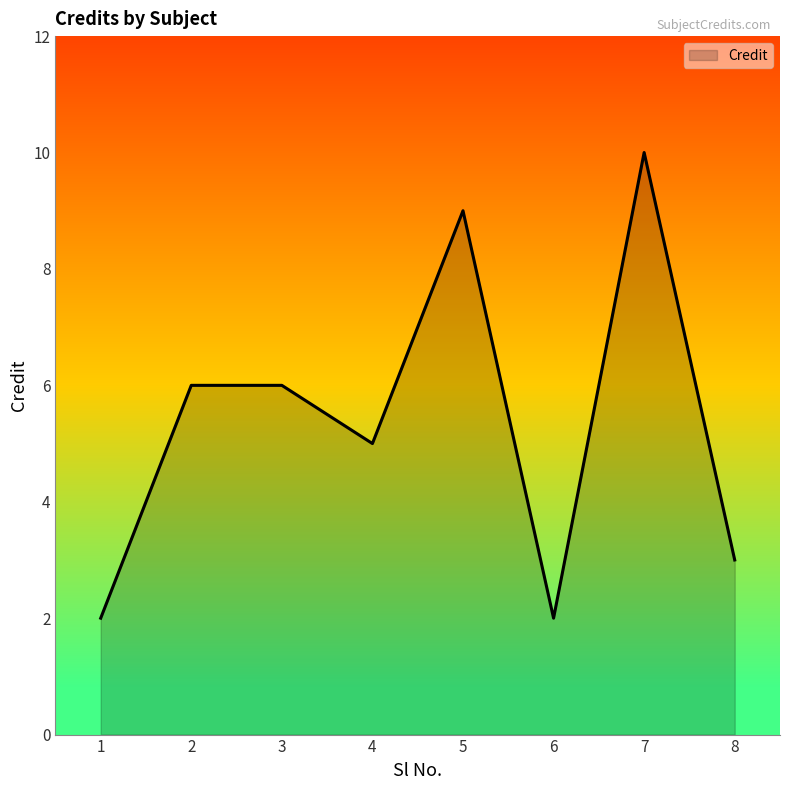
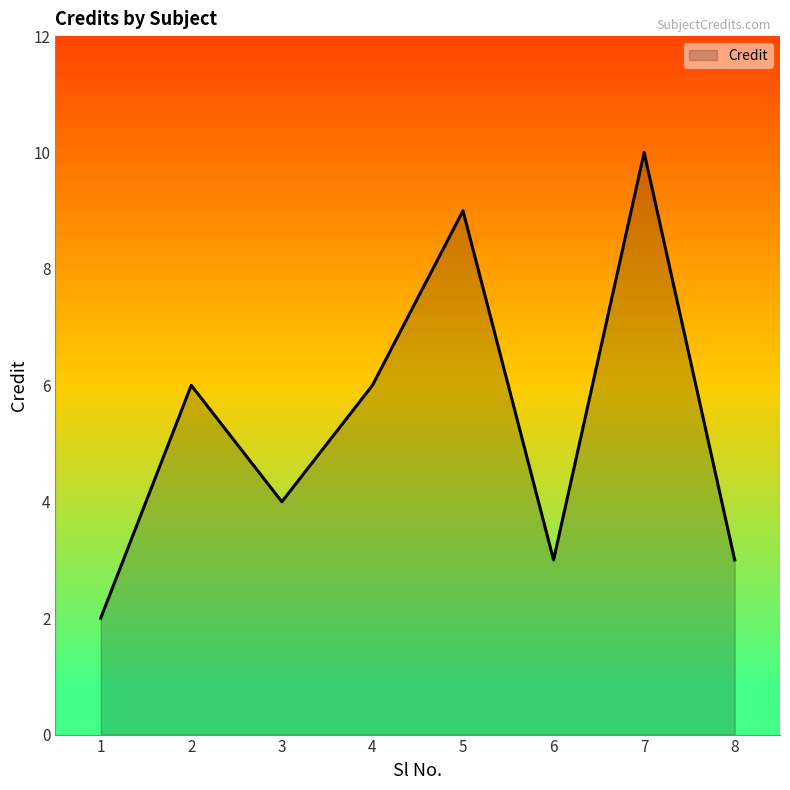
3: 6 -> 4
4: 5 -> 6
6: 2 -> 3
